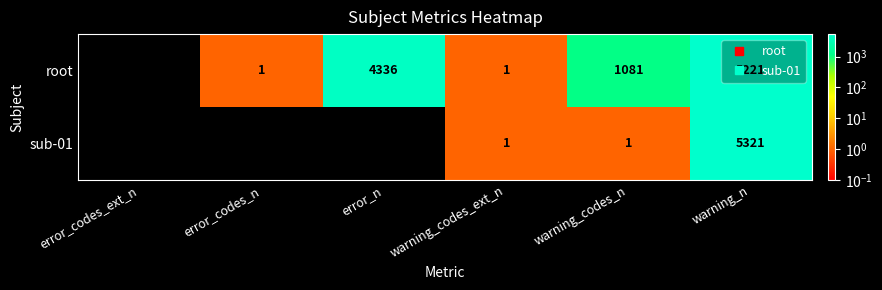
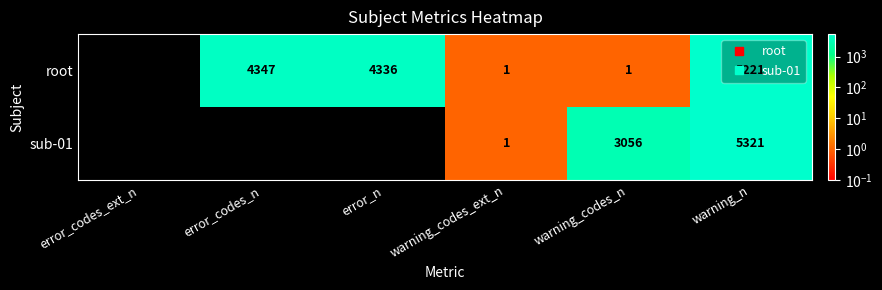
root, error_codes_n: 1 -> 4347
root, warning_codes_n: 1081 -> 1
sub-01, warning_codes_n: 1 -> 3056
